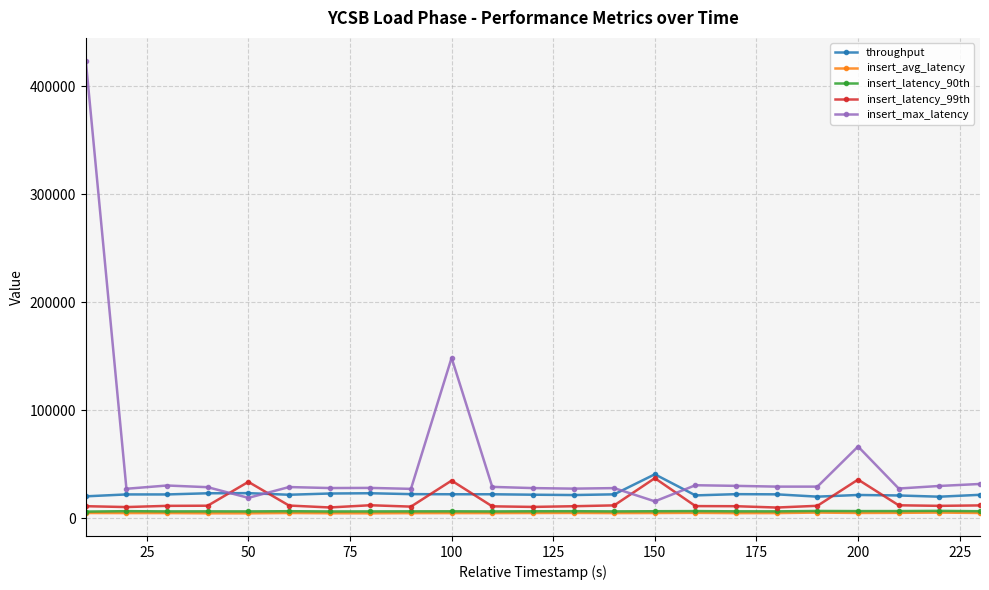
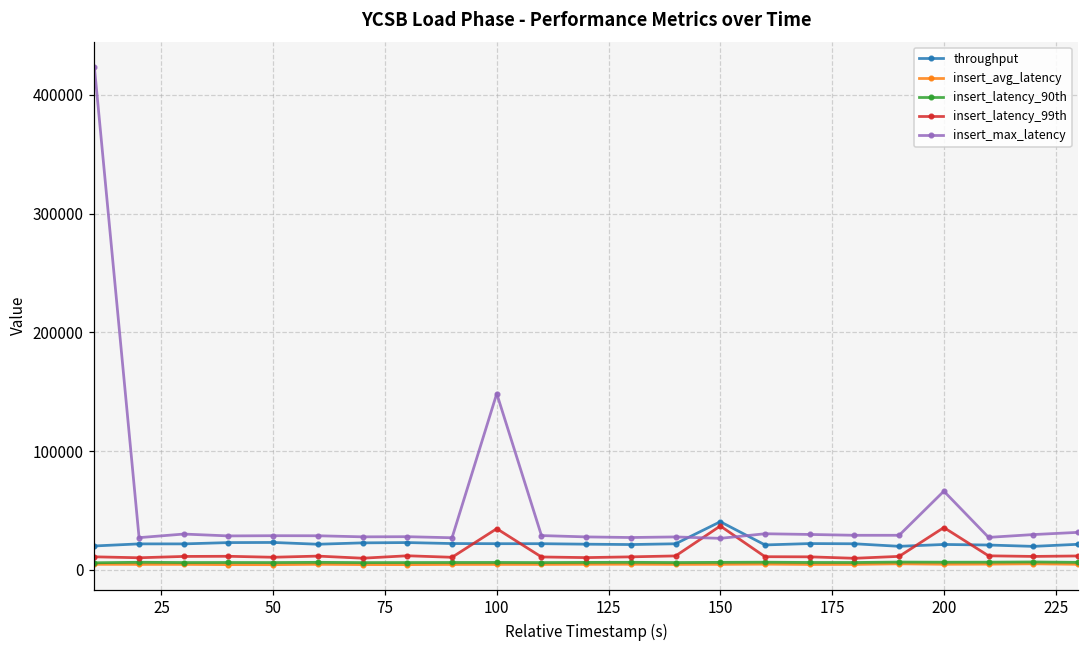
insert_latency_99th, 50: 33000 -> 11000
insert_max_latency, 50: 19000 -> 29000
insert_max_latency, 150: 15000 -> 27000
